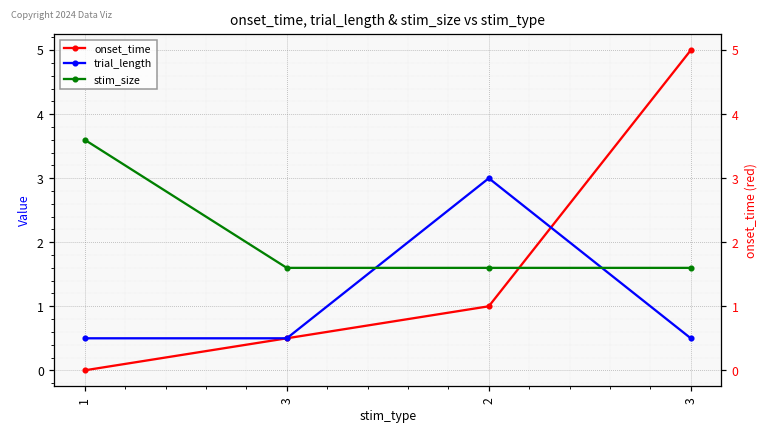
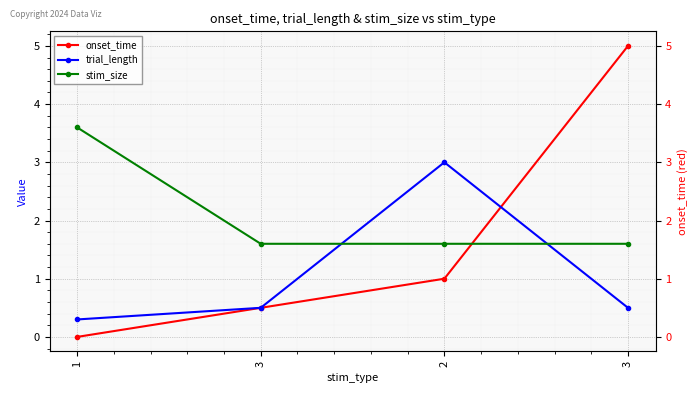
trial_length, 1: 0.5 -> 0.3
